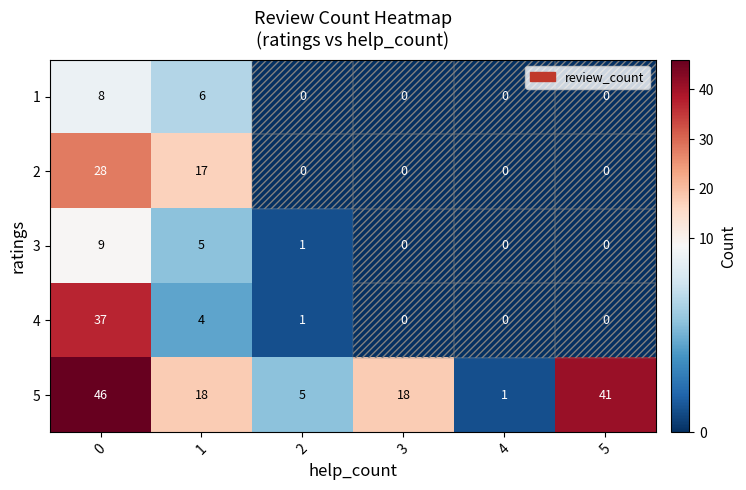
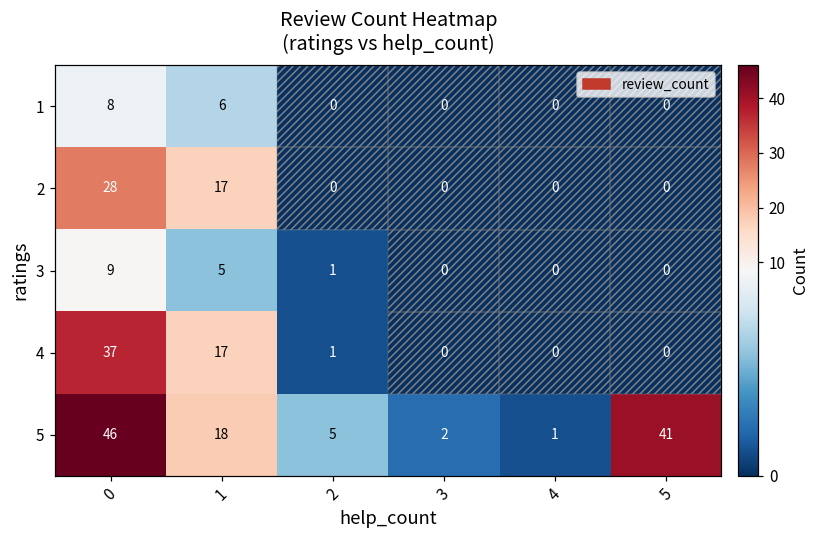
4, 1: 4 -> 17
5, 3: 18 -> 2
